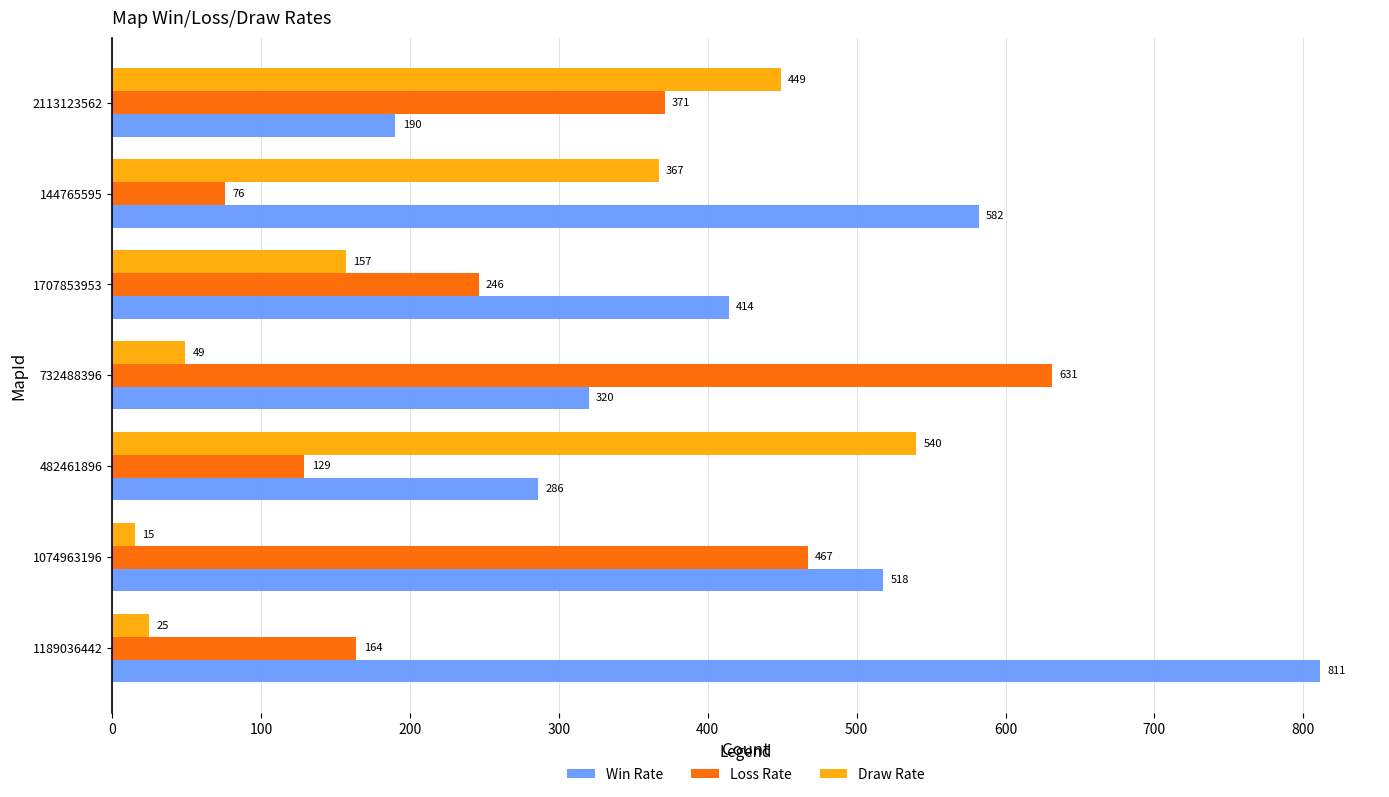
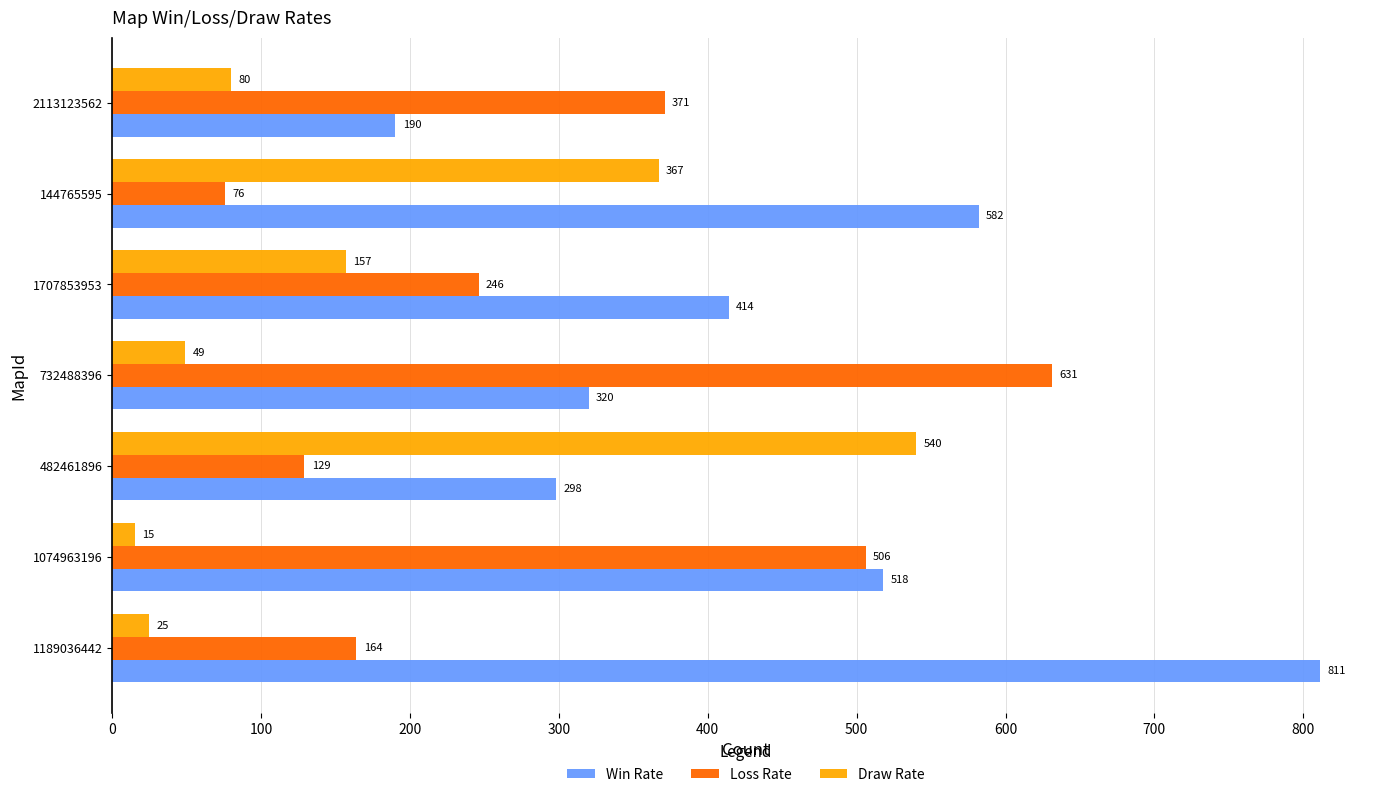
Draw Rate, 2113123562: 449 -> 80
Win Rate, 482461896: 286 -> 298
Loss Rate, 1074963196: 467 -> 506
